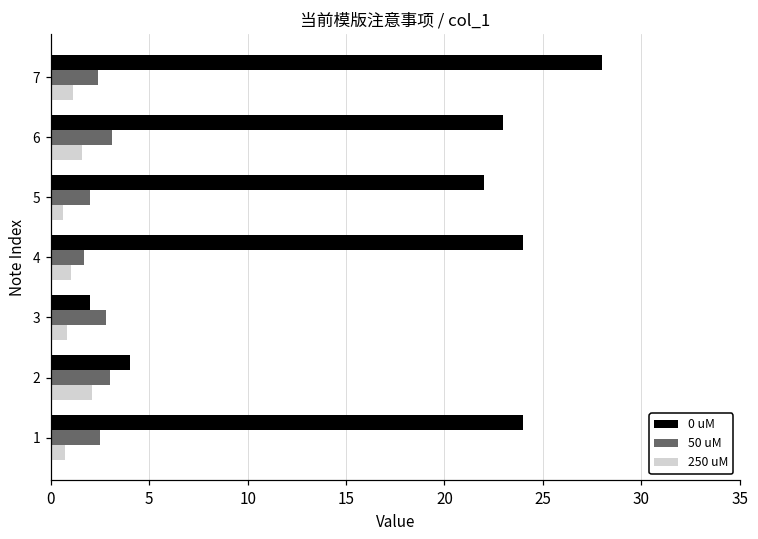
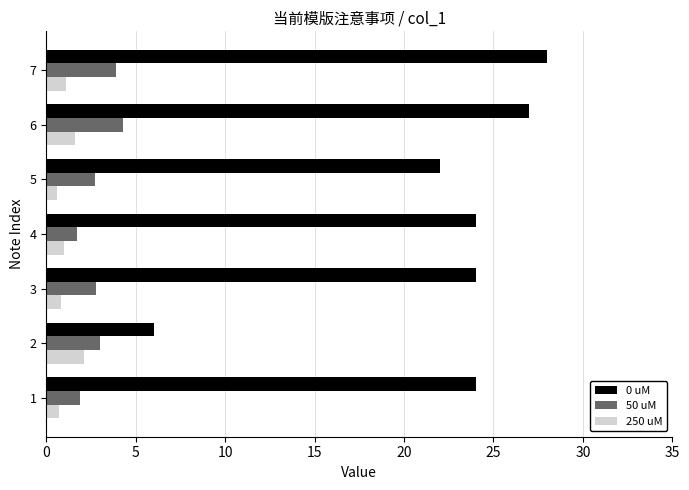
50 uM, 7: 2.4 -> 3.9
0 uM, 6: 23 -> 27
50 uM, 6: 3.1 -> 4.3
50 uM, 5: 2.0 -> 2.7
0 uM, 3: 2 -> 24
0 uM, 2: 4 -> 6
50 uM, 1: 2.5 -> 1.9
